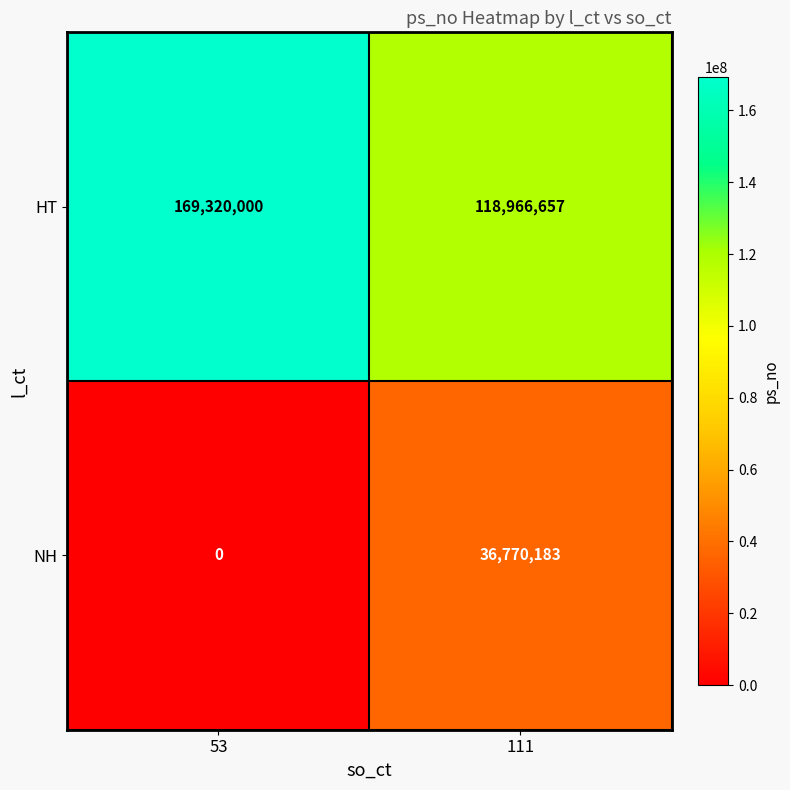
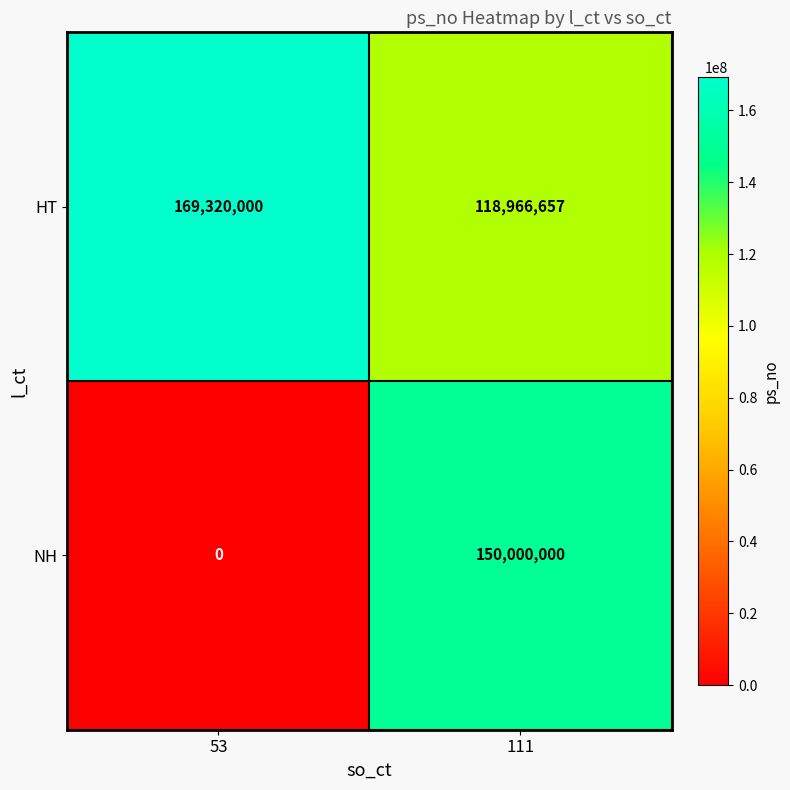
NH, 111: 36,770,183 -> 150,000,000
